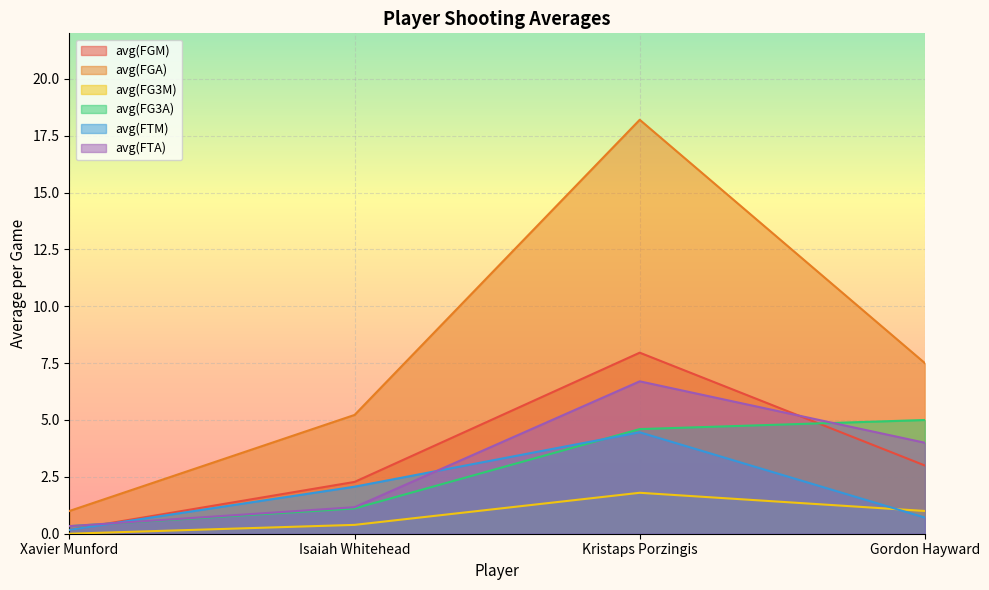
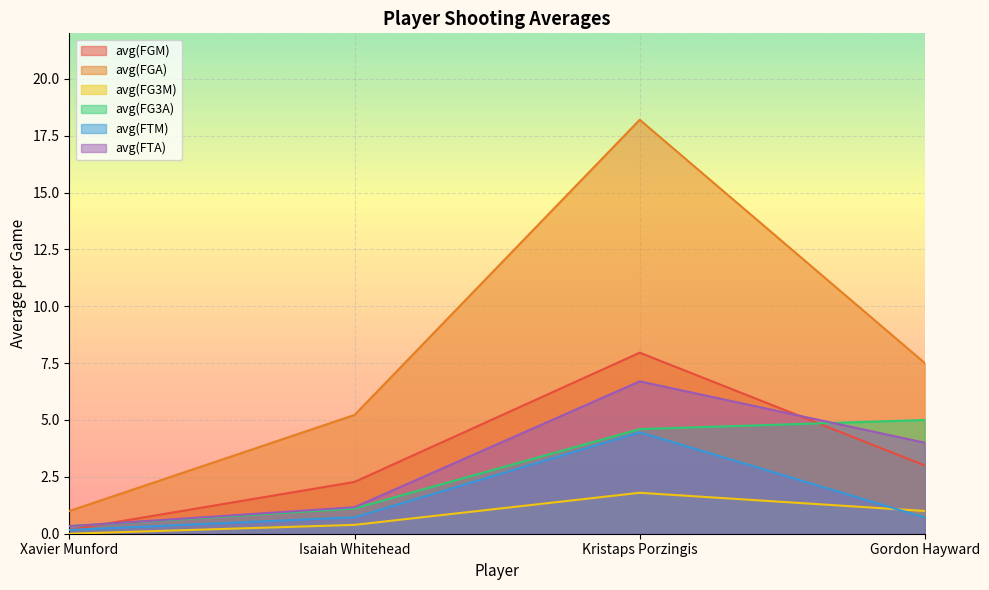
avg(FTM), Isaiah Whitehead: 2.1 -> 0.7
